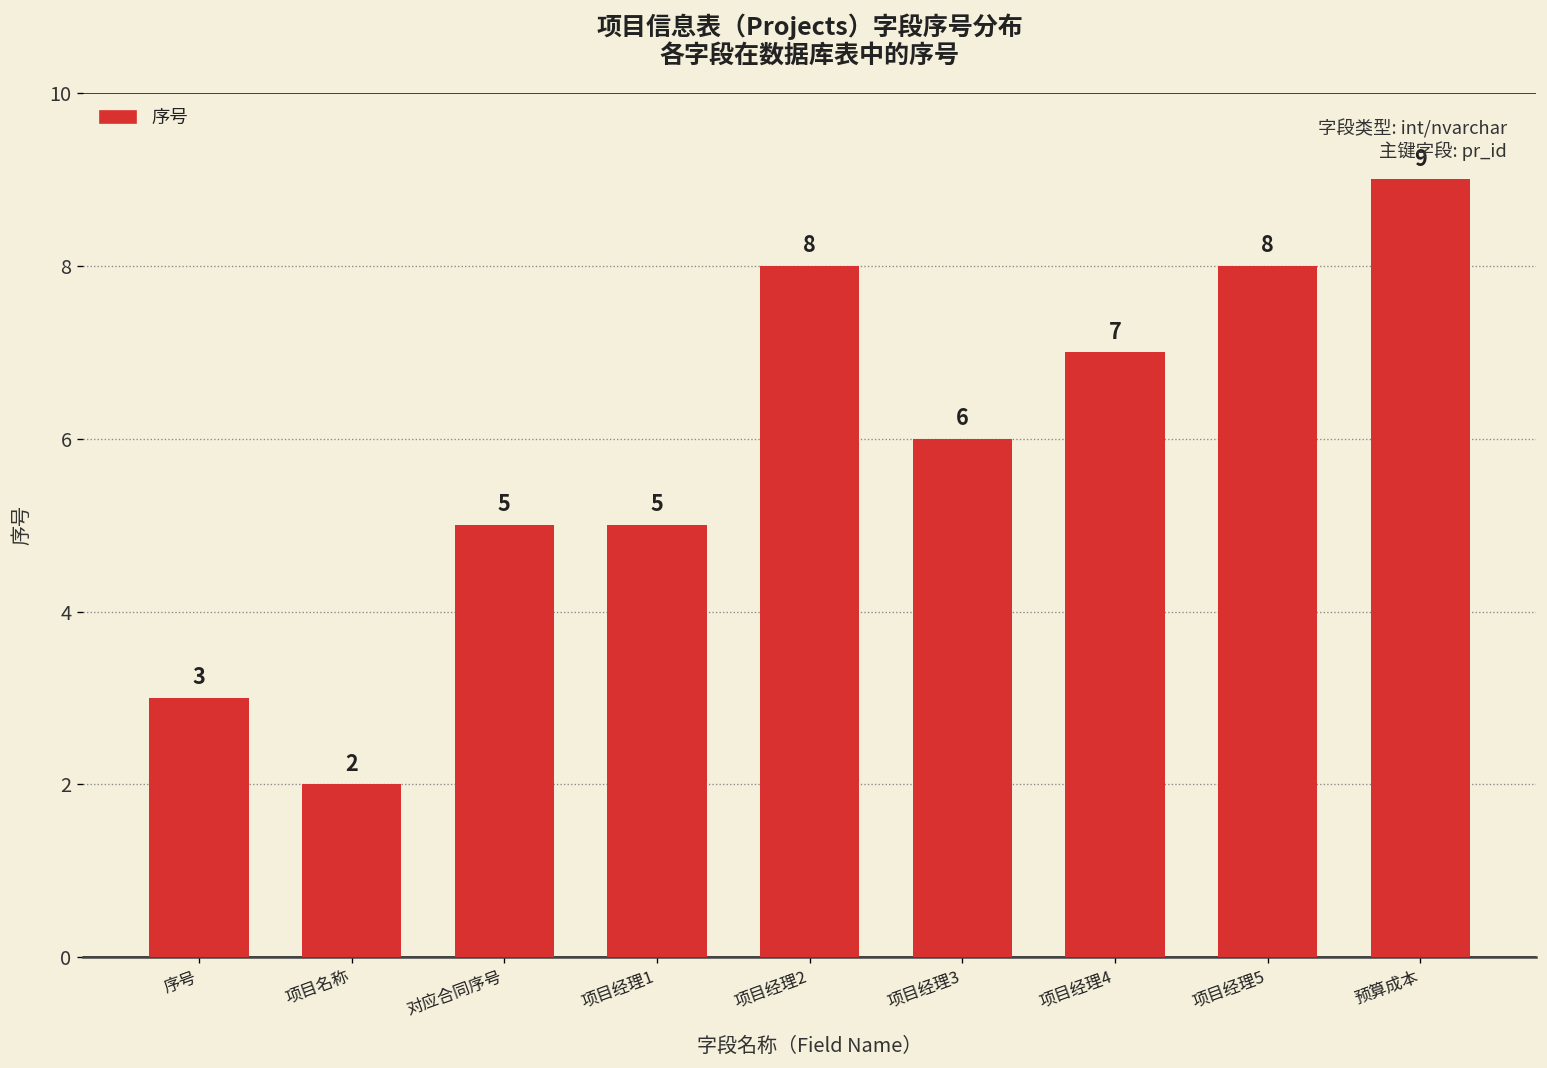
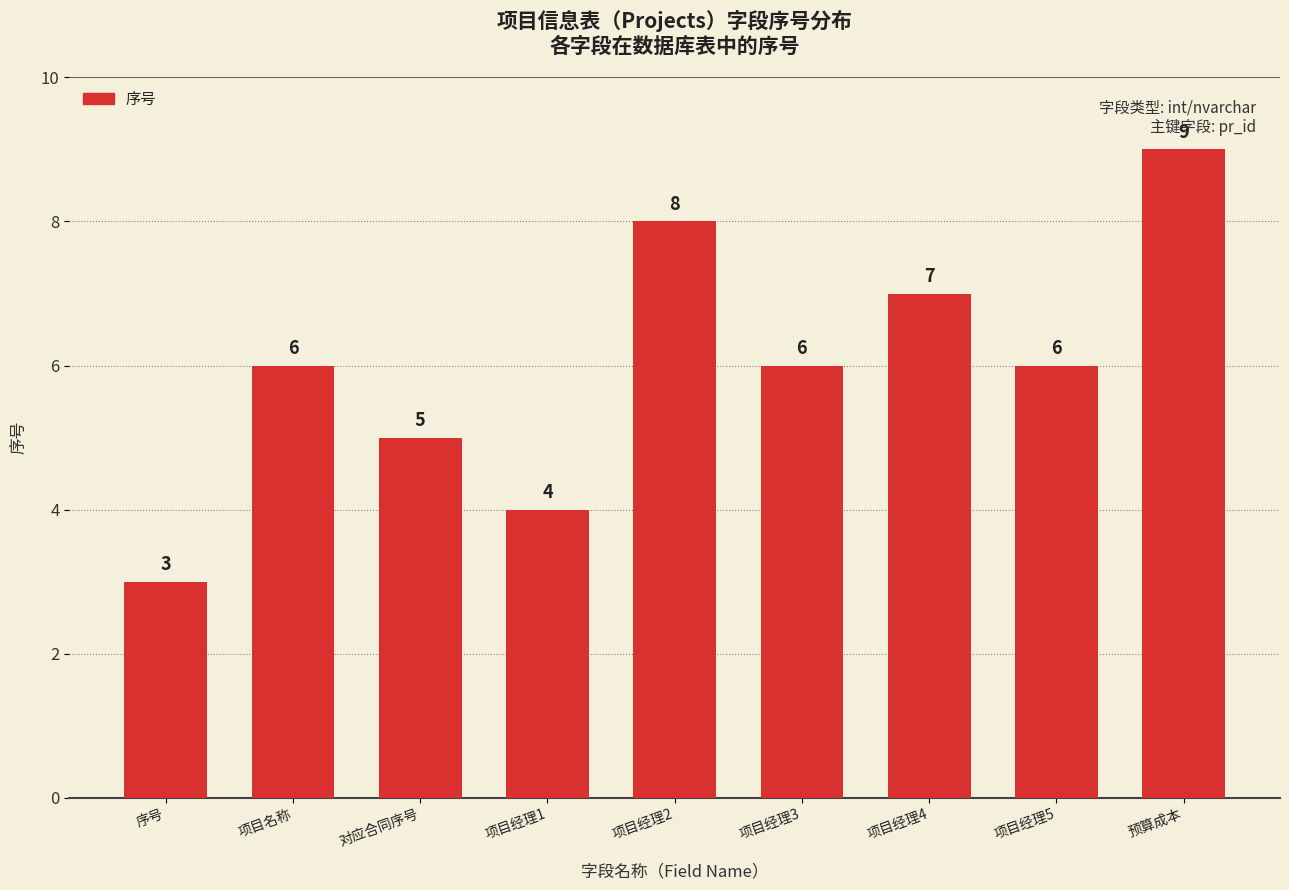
项目名称: 2 -> 6
项目经理1: 5 -> 4
项目经理5: 8 -> 6
